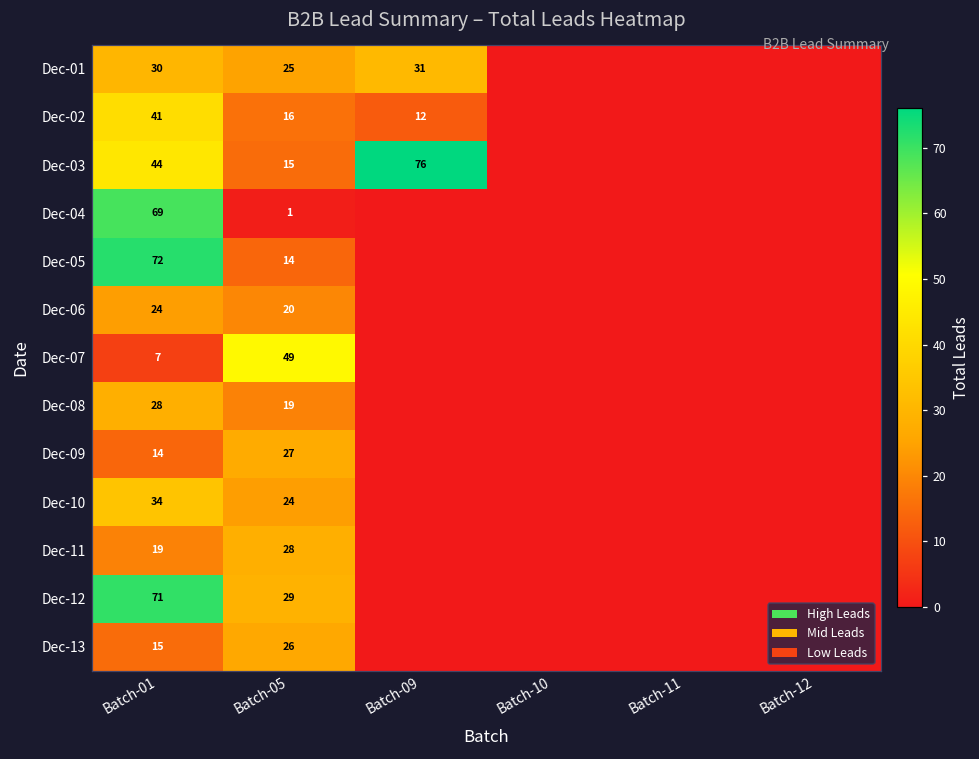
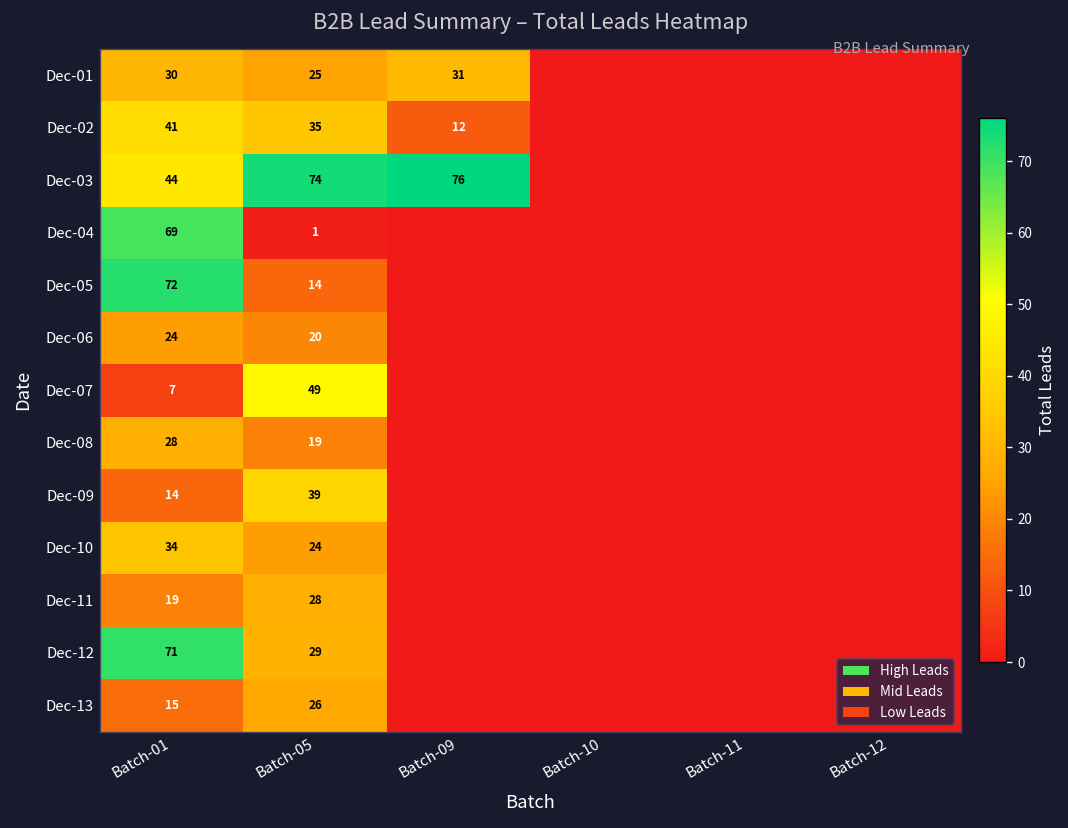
Dec-02, Batch-05: 16 -> 35
Dec-03, Batch-05: 15 -> 74
Dec-09, Batch-05: 27 -> 39
